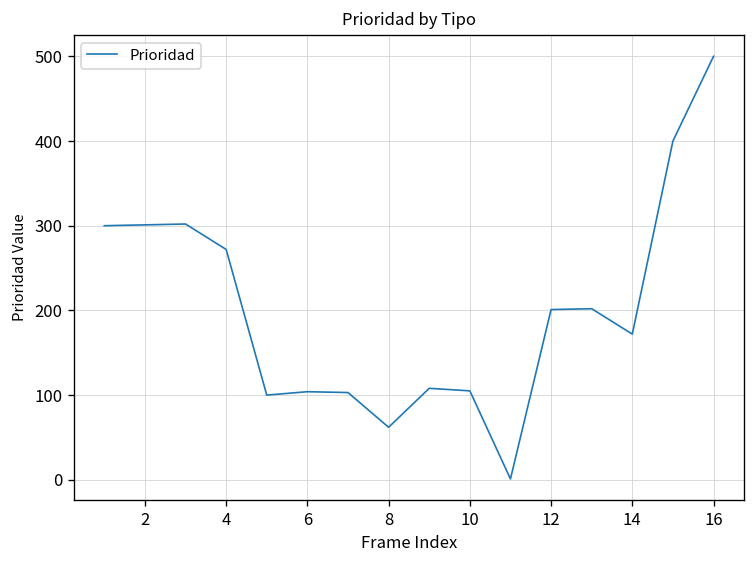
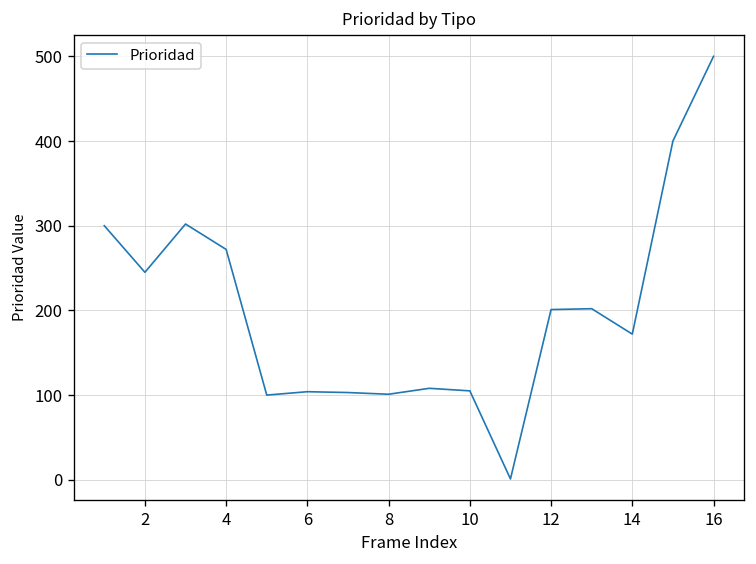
2: 300 -> 250
8: 60 -> 100
